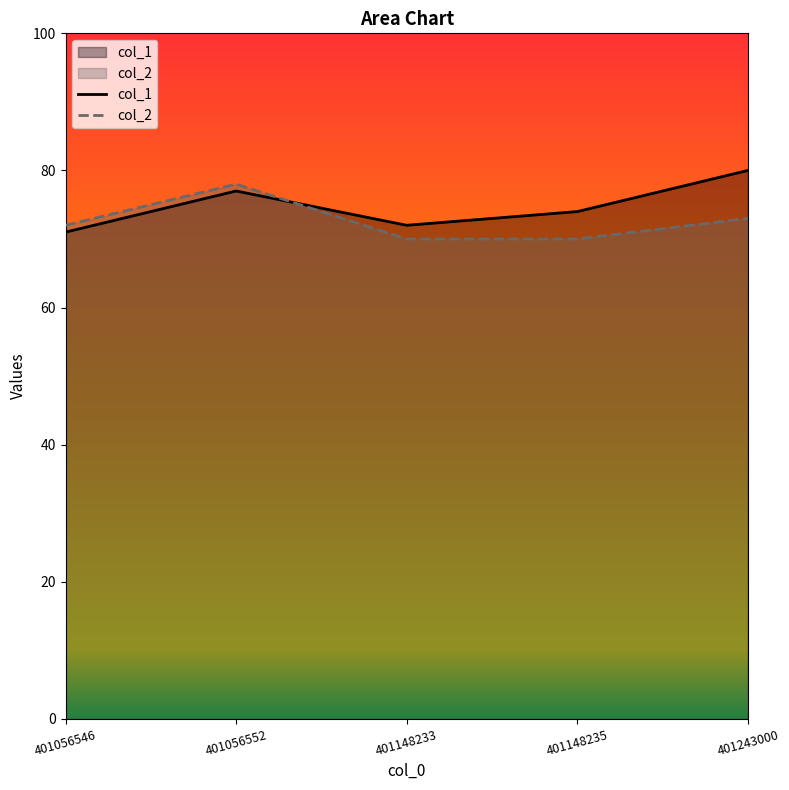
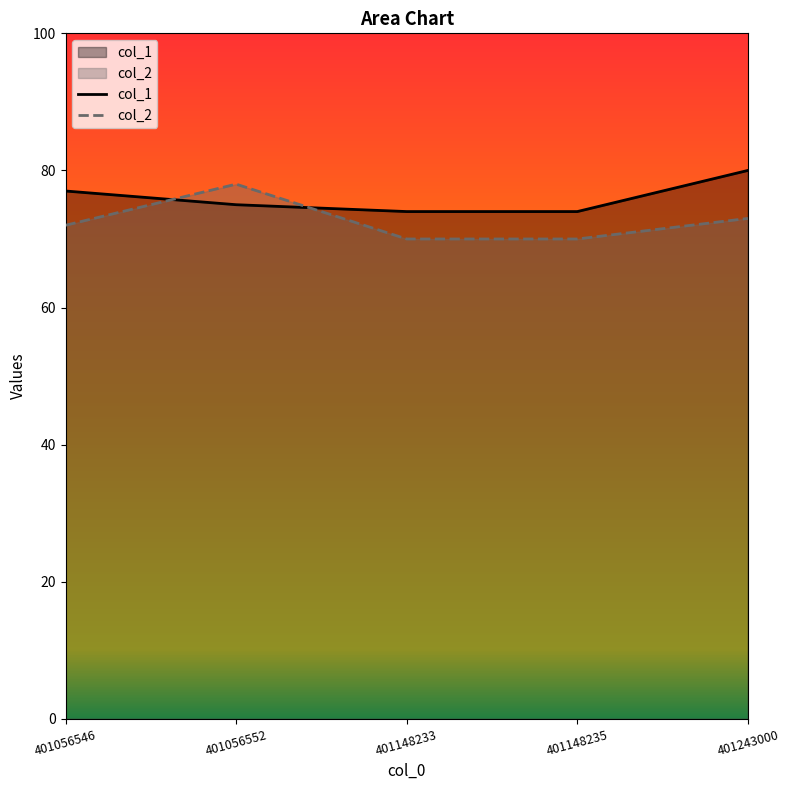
col_1, 401056546: 71 -> 77
col_1, 401056552: 77 -> 75
col_1, 401148233: 72 -> 74
